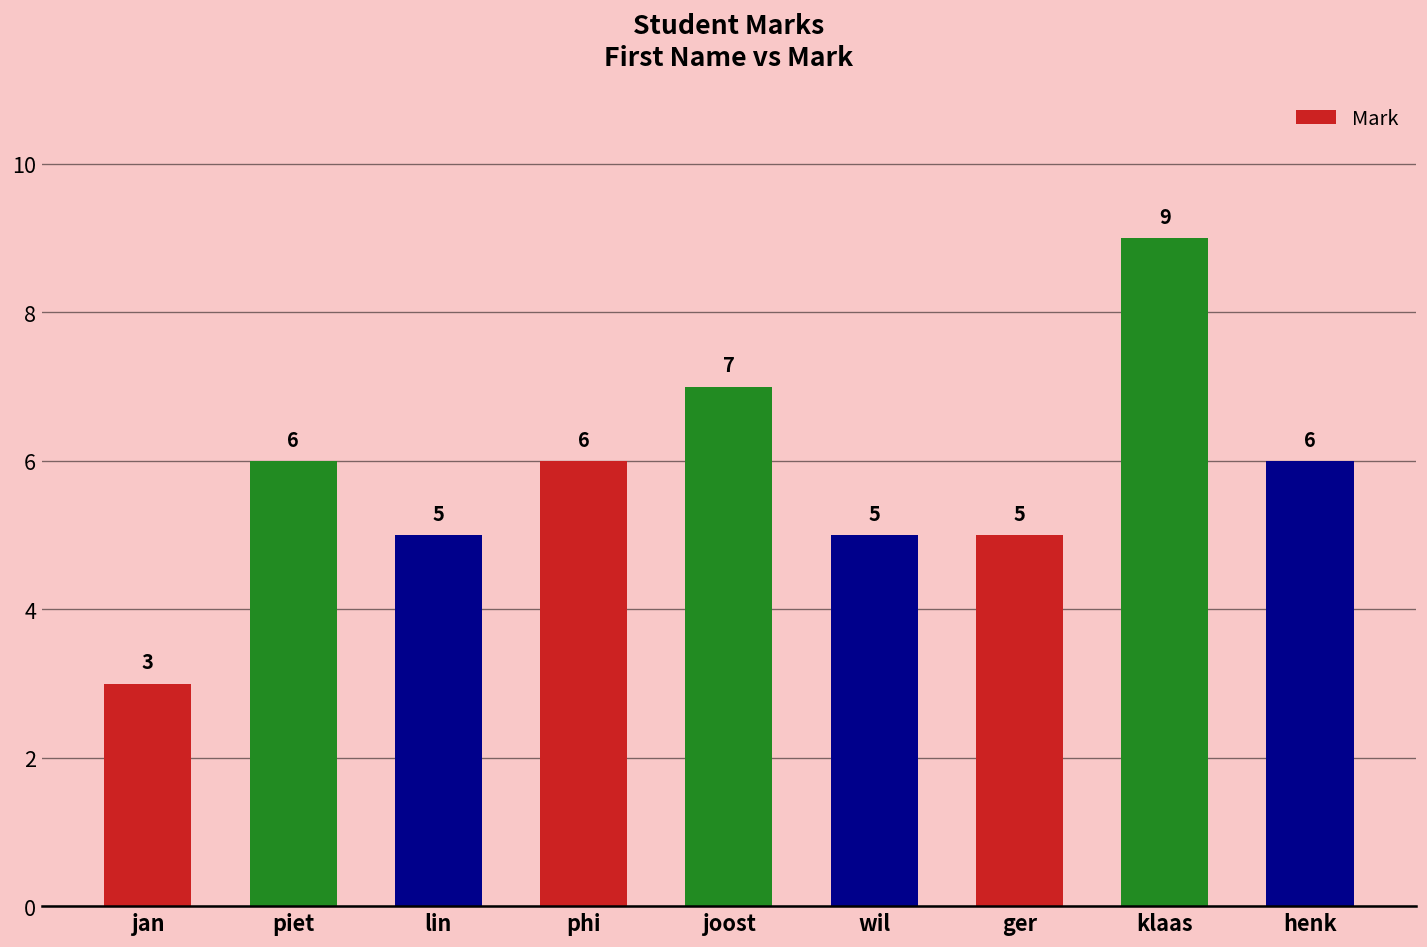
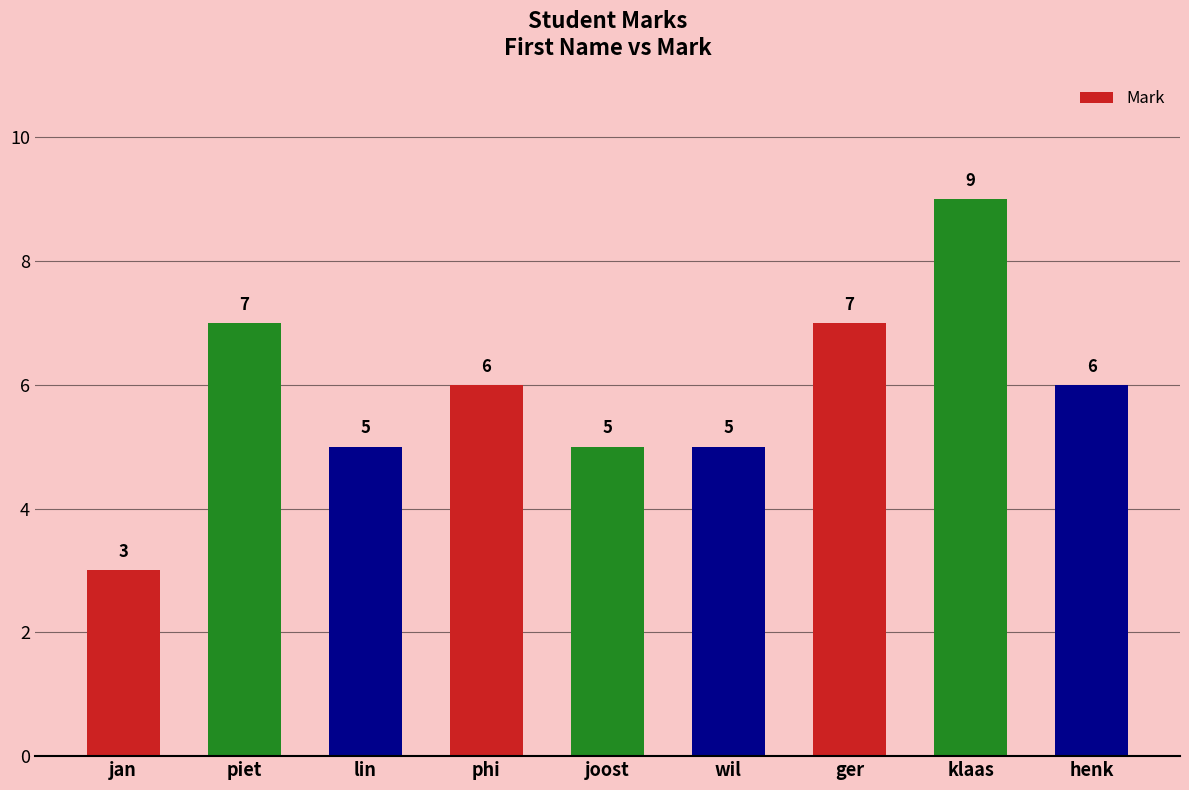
piet: 6 -> 7
joost: 7 -> 5
ger: 5 -> 7
